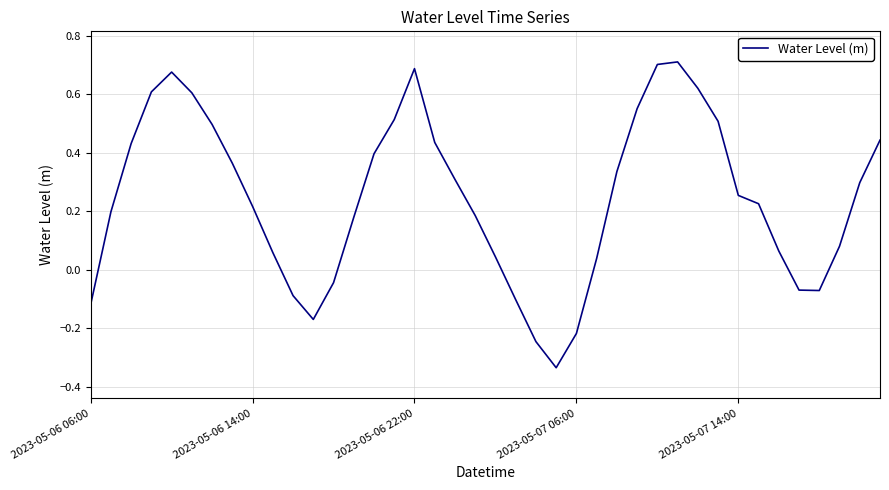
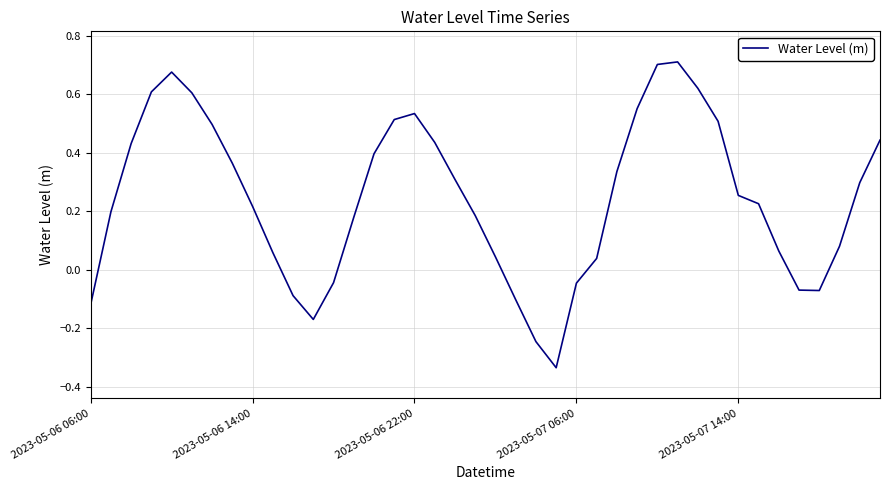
2023-05-06 22:00: 0.69 -> 0.53
2023-05-07 06:00: -0.22 -> -0.05
